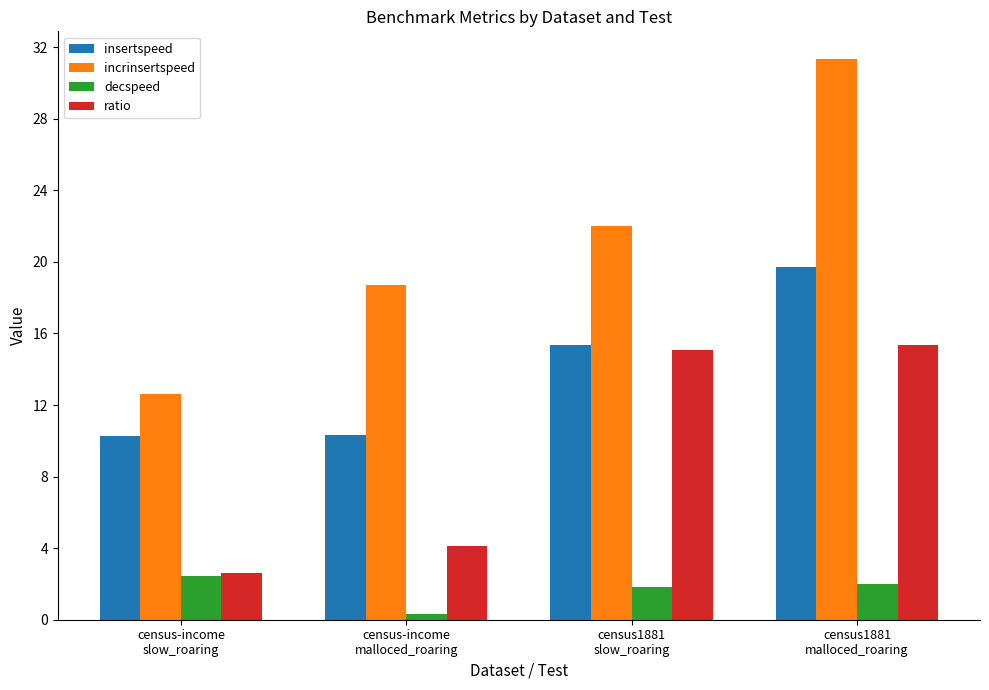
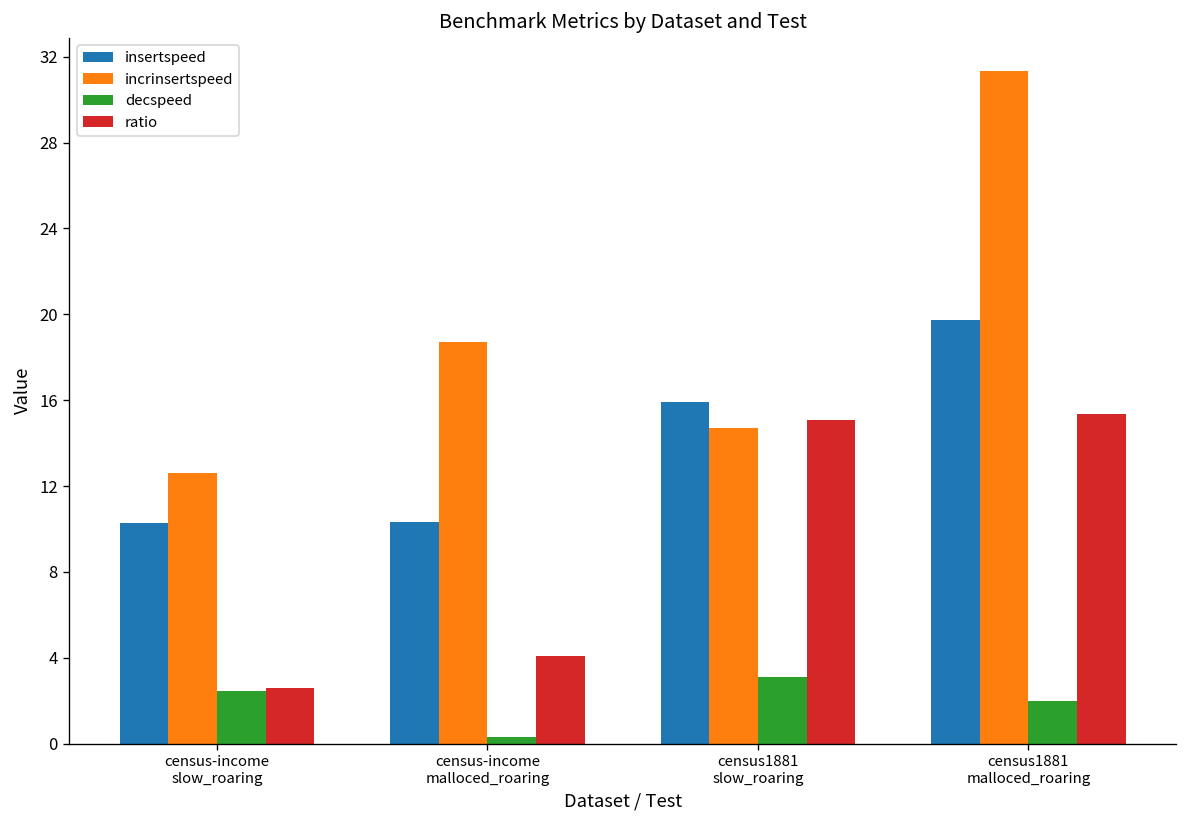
insertspeed, census1881 slow_roaring: 15.4 -> 15.9
incrinsertspeed, census1881 slow_roaring: 22.0 -> 14.7
decspeed, census1881 slow_roaring: 1.8 -> 3.1
